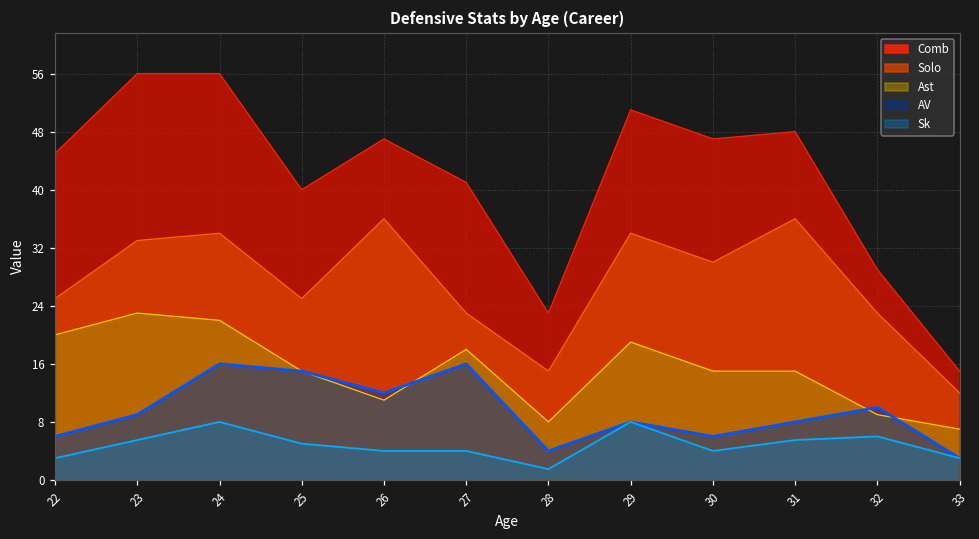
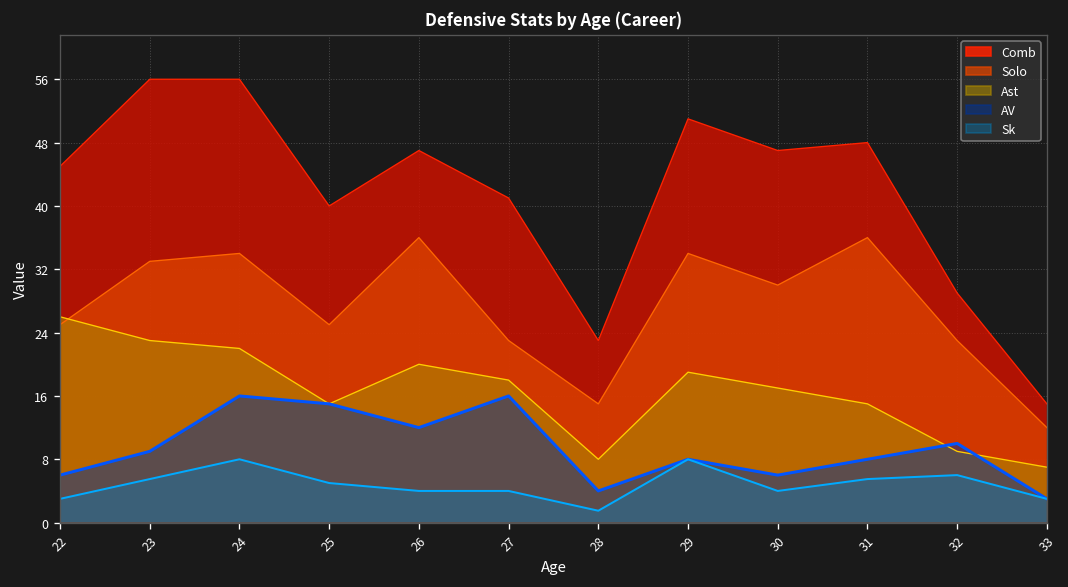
Ast, 22: 20 -> 26
Ast, 26: 11 -> 20
Ast, 30: 15 -> 17
